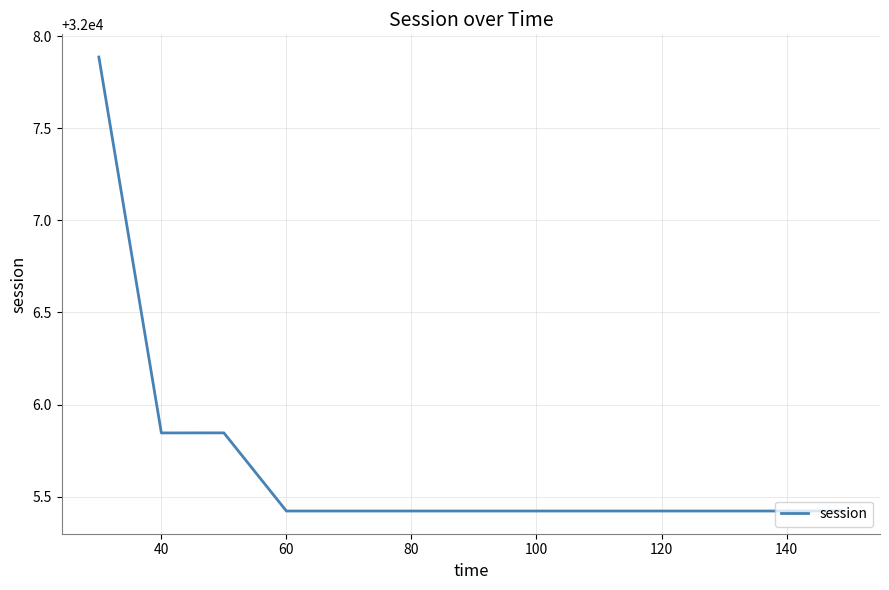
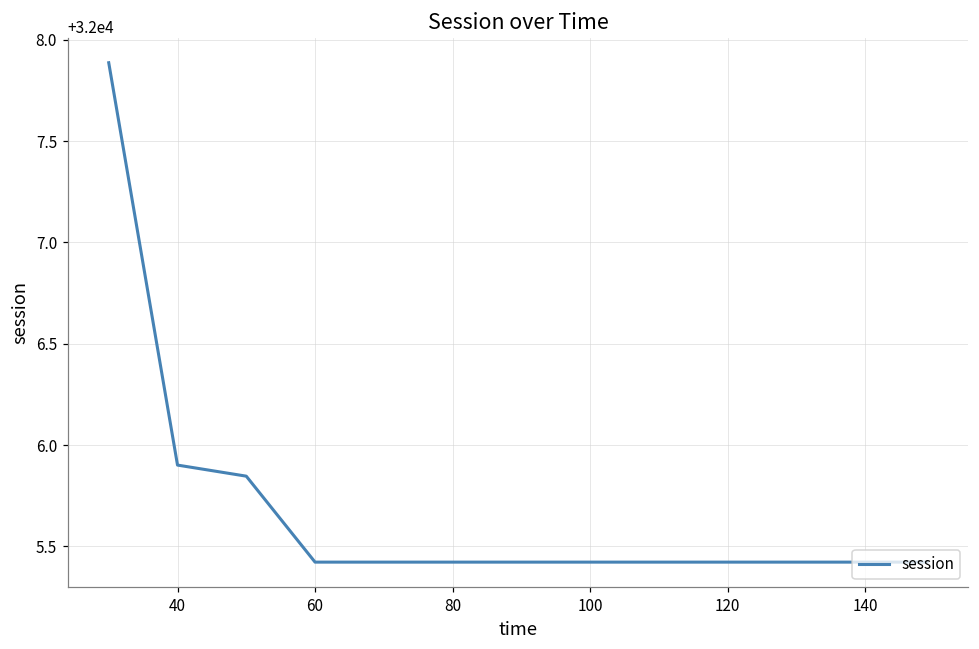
40: 32005.85 -> 32005.90
